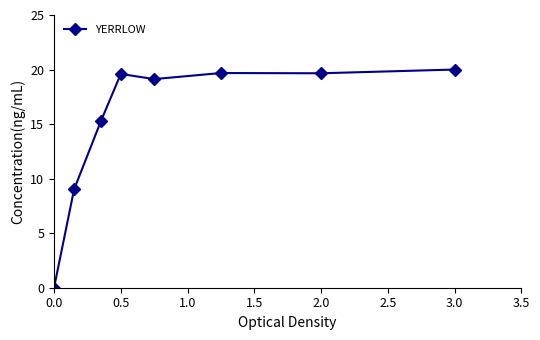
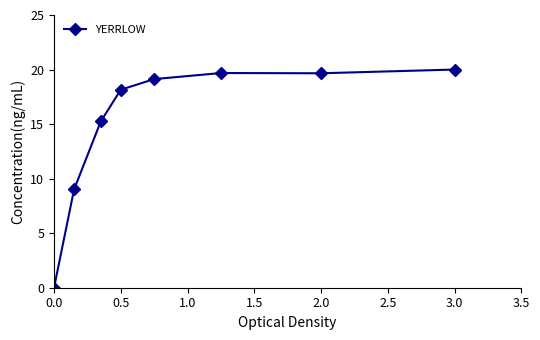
0.5: 19.6 -> 18.2
